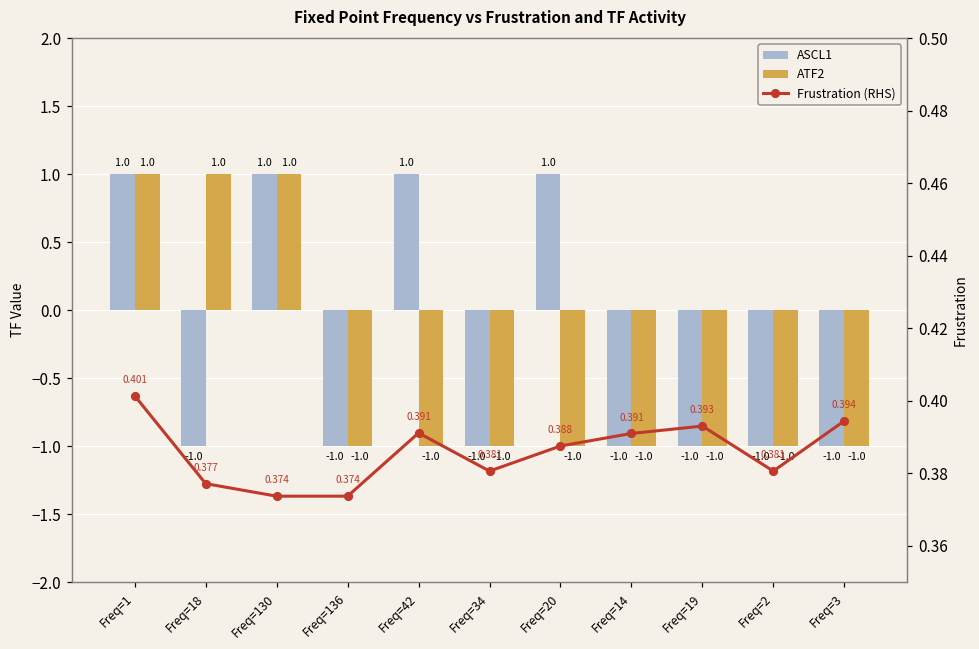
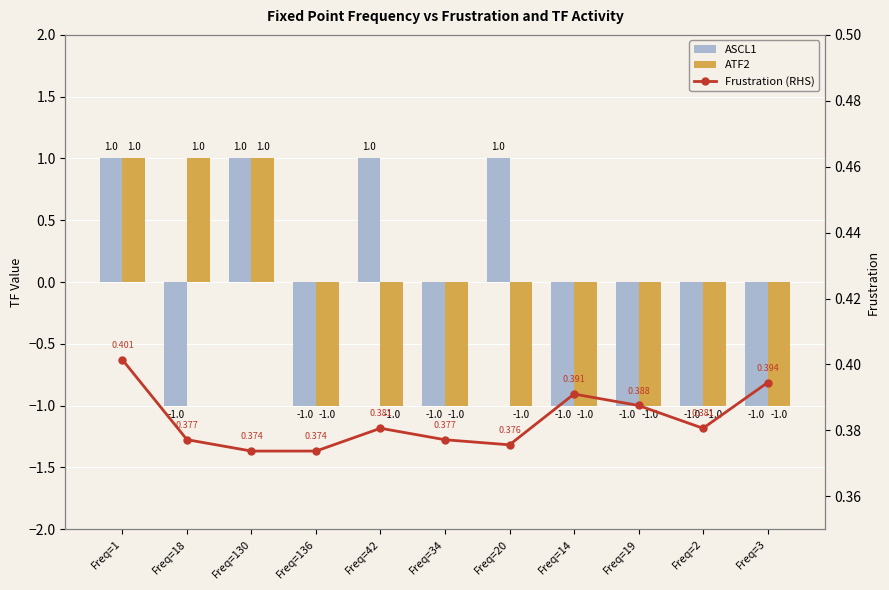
Frustration (RHS), Freq=42: 0.391 -> 0.381
Frustration (RHS), Freq=34: 0.381 -> 0.377
Frustration (RHS), Freq=20: 0.388 -> 0.376
Frustration (RHS), Freq=19: 0.393 -> 0.388
